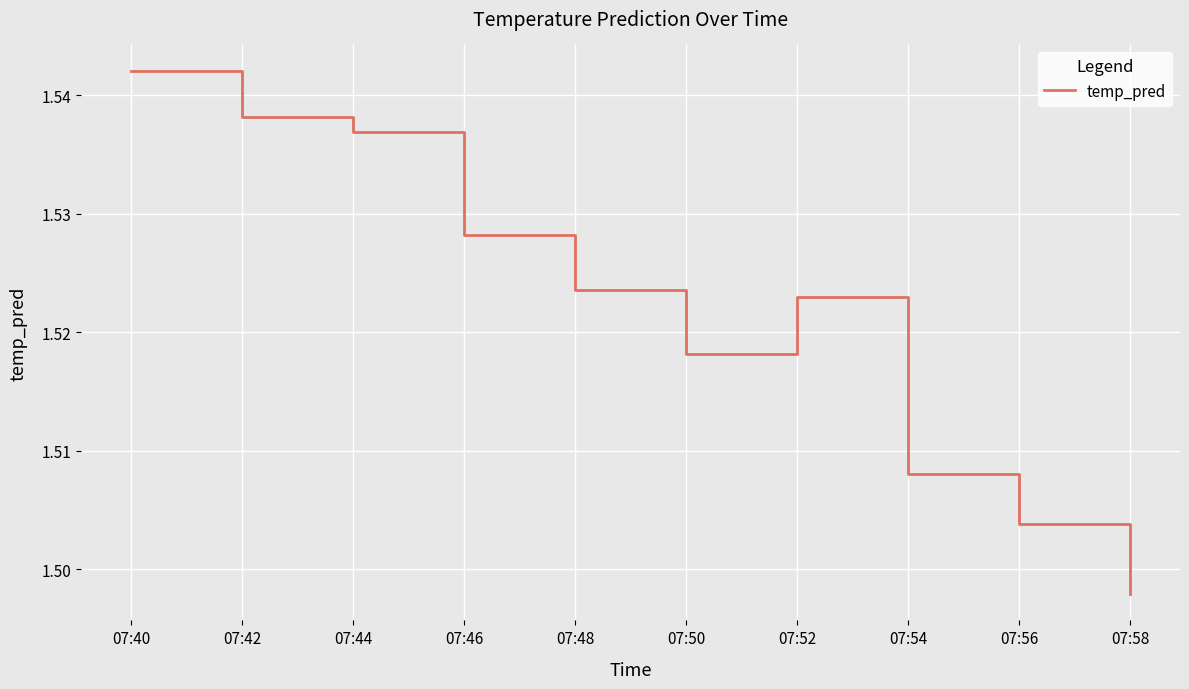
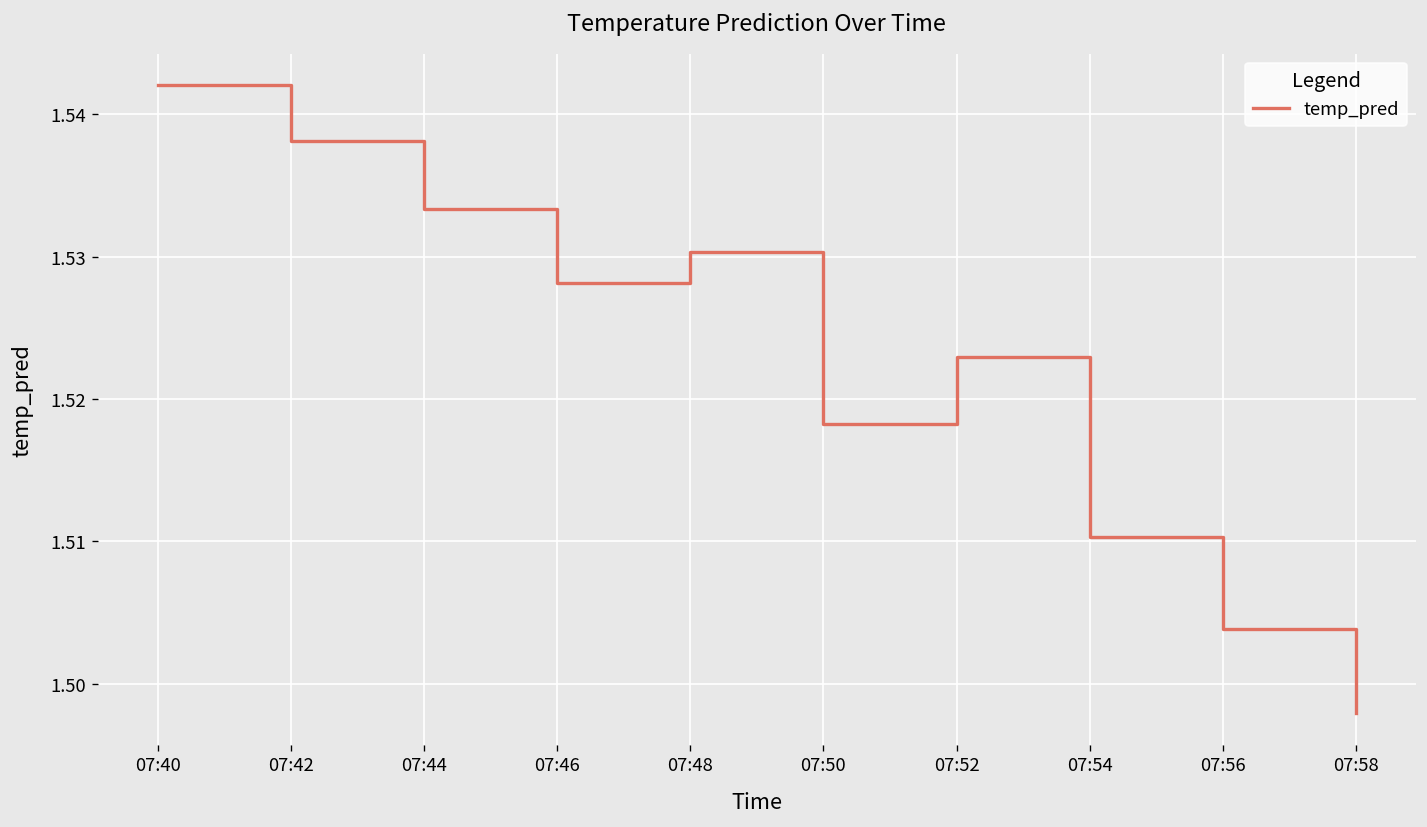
07:44: 1.5369 -> 1.5334
07:48: 1.5236 -> 1.5304
07:54: 1.5080 -> 1.5103
